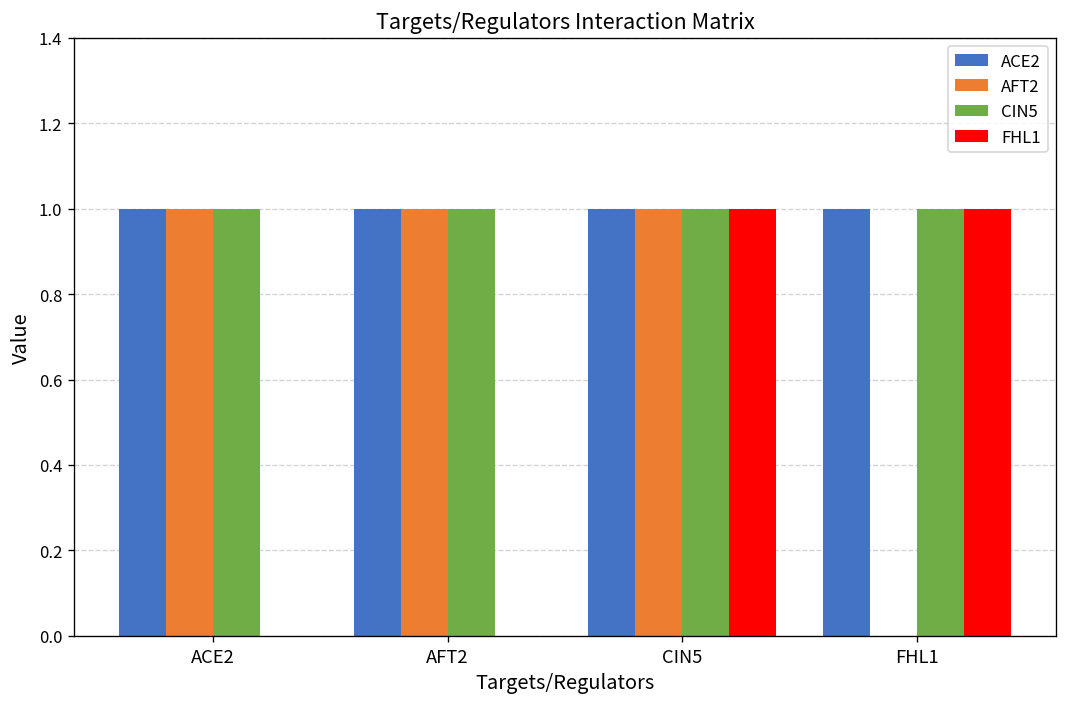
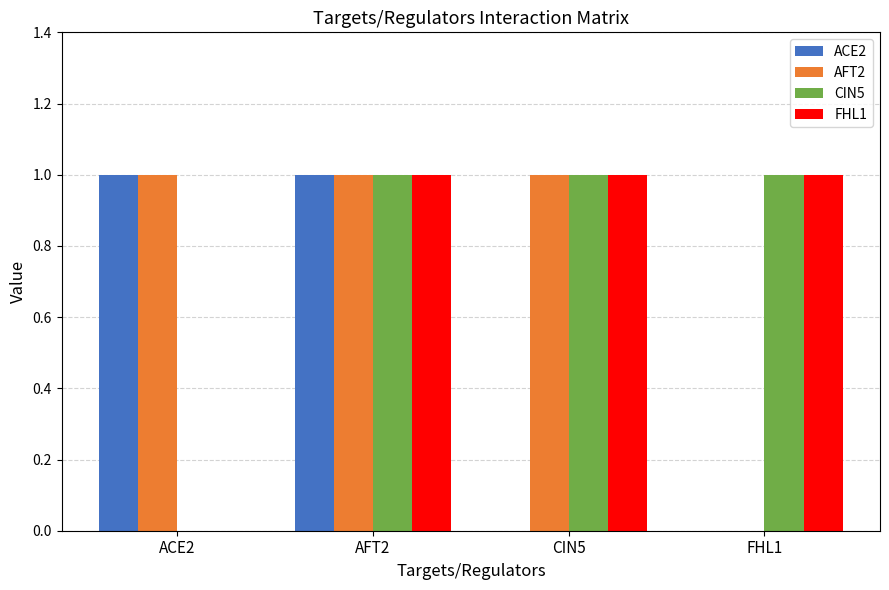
CIN5, ACE2: 1 -> 0
FHL1, AFT2: 0 -> 1
ACE2, CIN5: 1 -> 0
ACE2, FHL1: 1 -> 0
